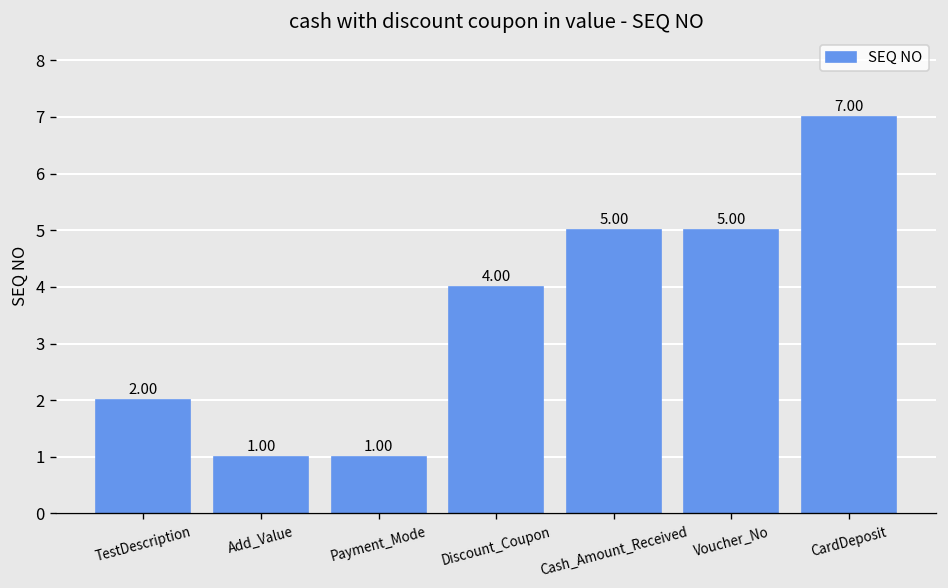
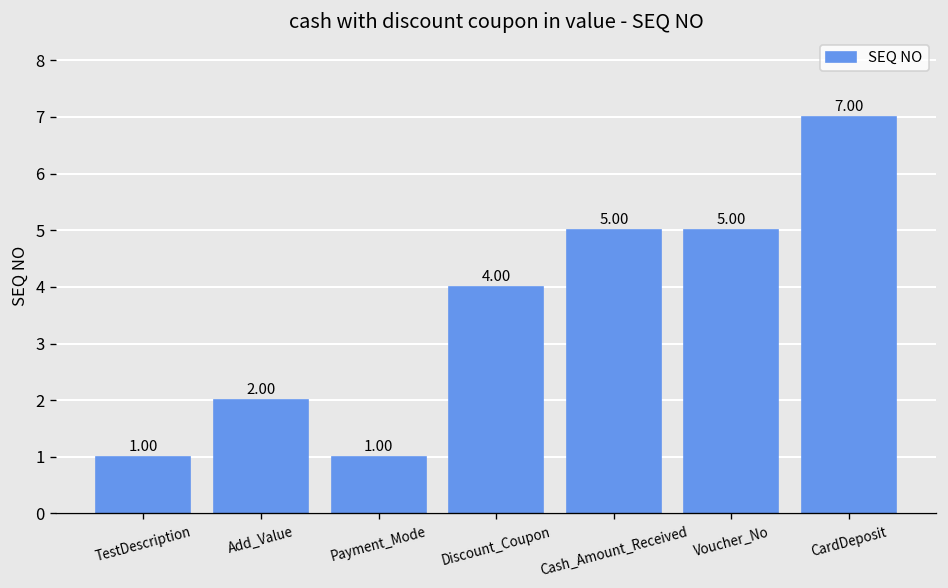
TestDescription: 2.00 -> 1.00
Add_Value: 1.00 -> 2.00
